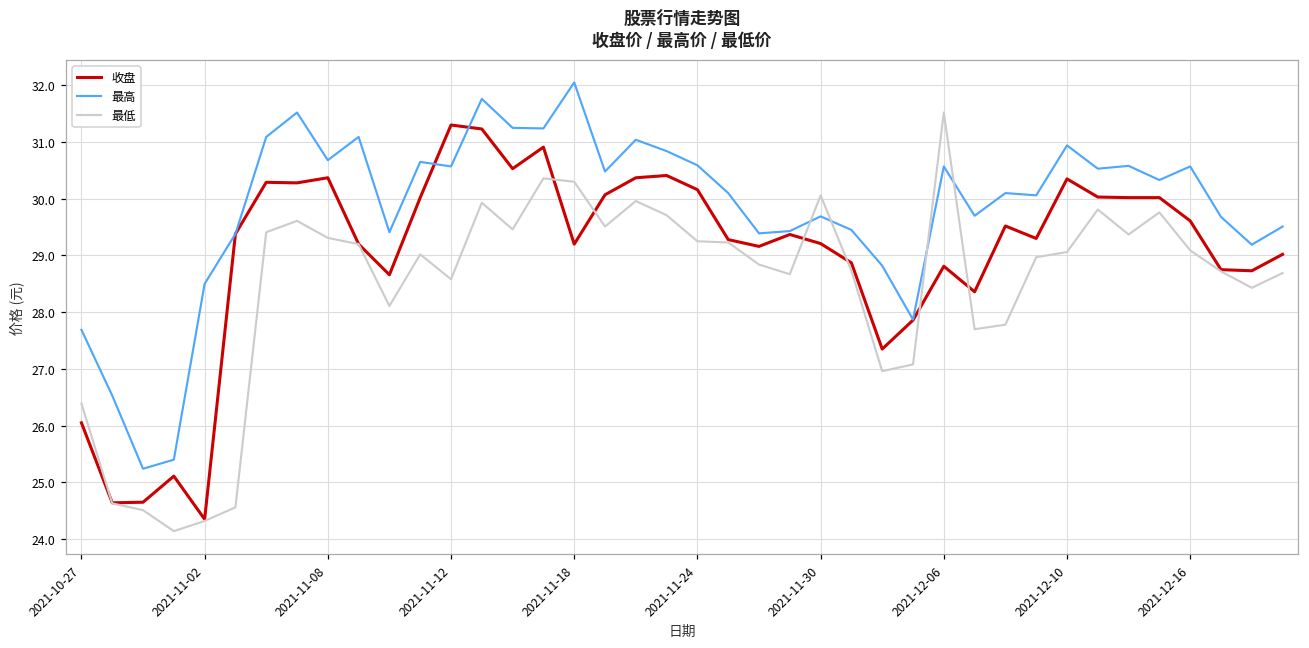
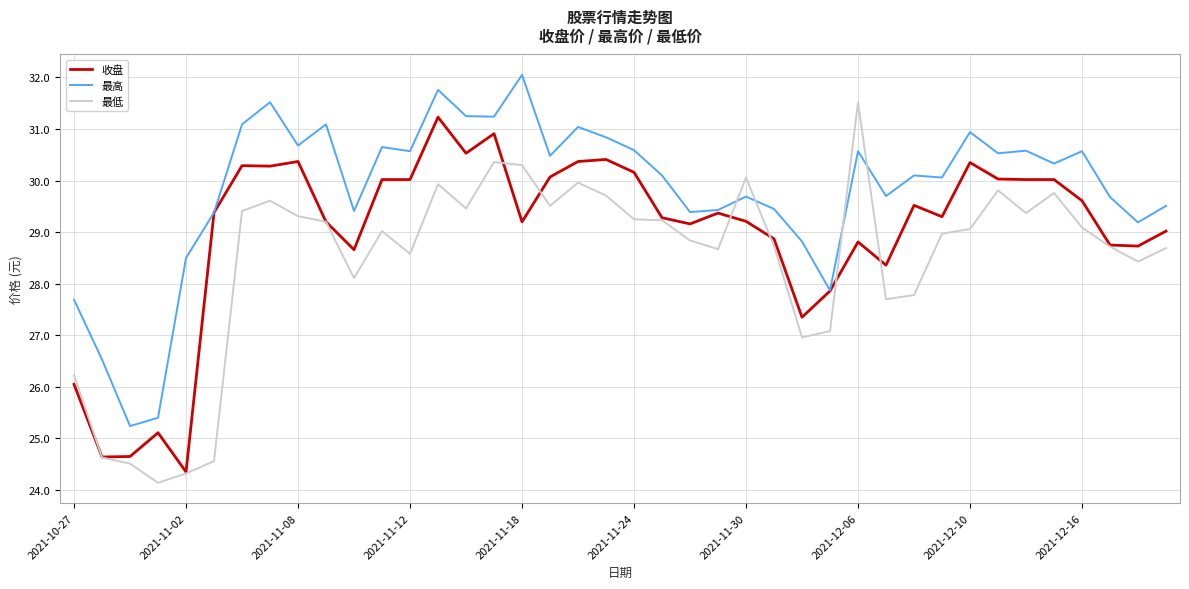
最低, 2021-10-27: 26.4 -> 26.2
收盘, 2021-11-12: 31.3 -> 30.0
